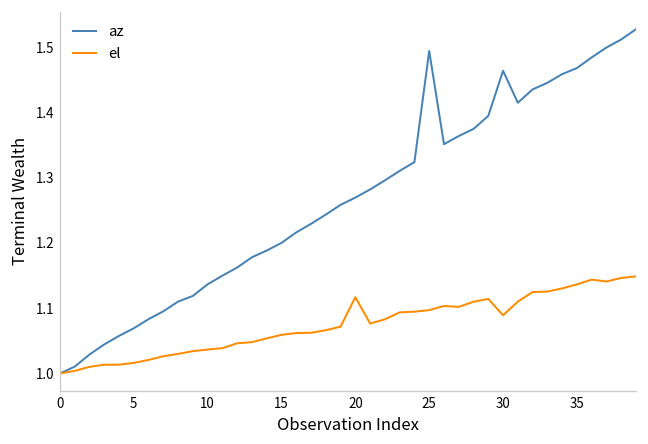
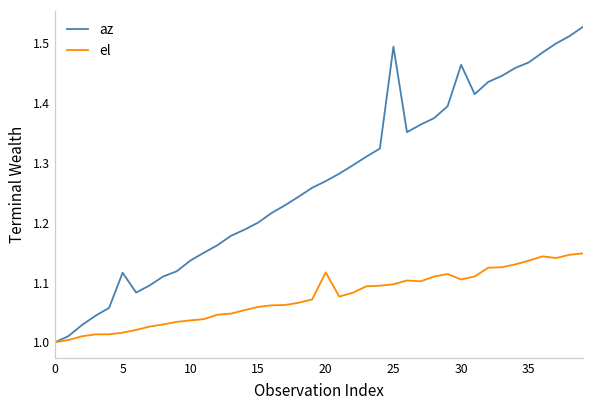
az, 5: 1.07 -> 1.12
el, 30: 1.09 -> 1.11
